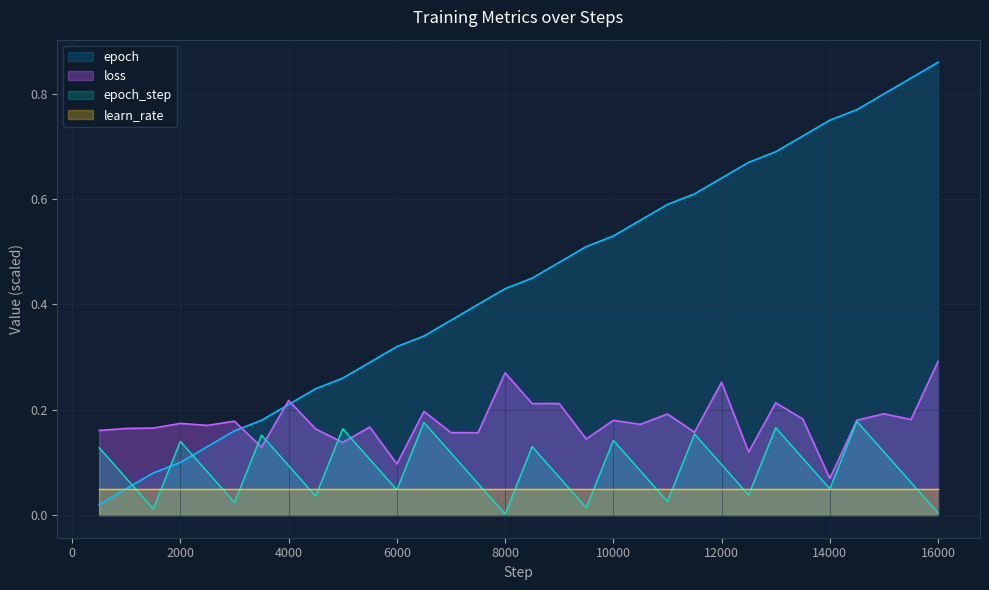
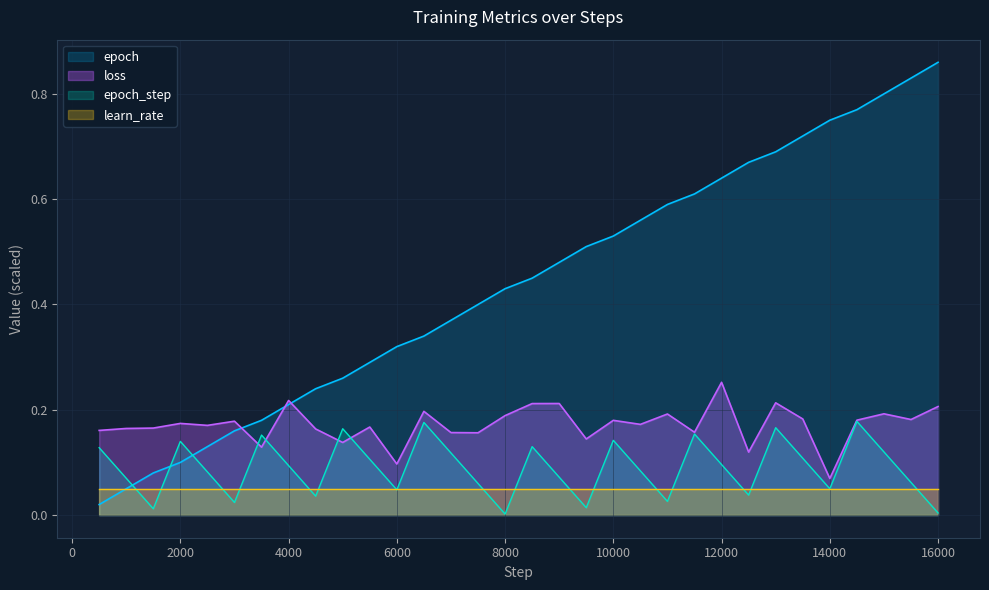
loss, 8000: 0.27 -> 0.19
loss, 16000: 0.29 -> 0.21
